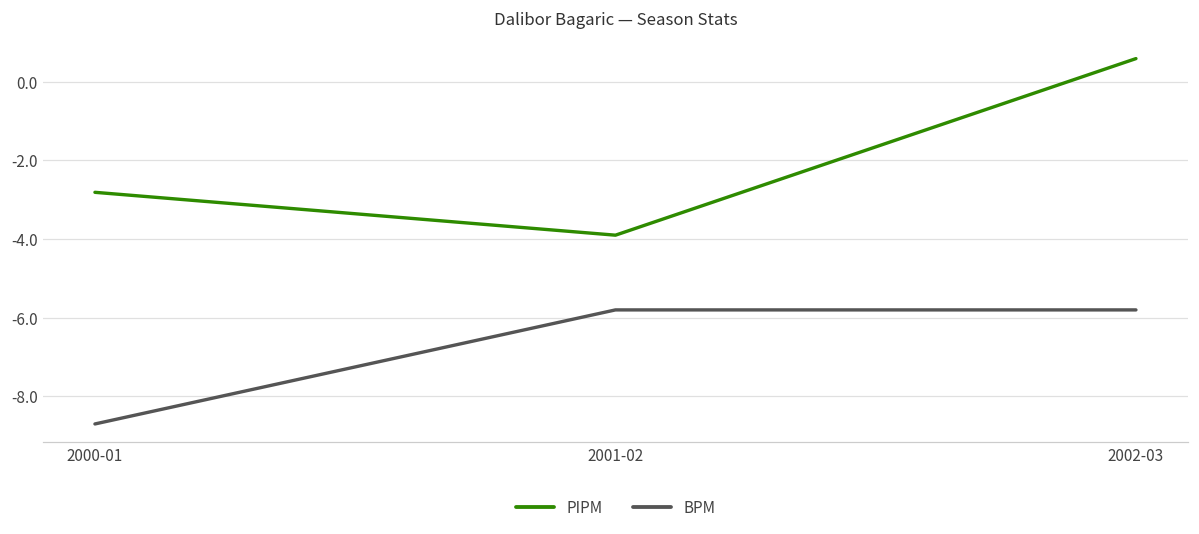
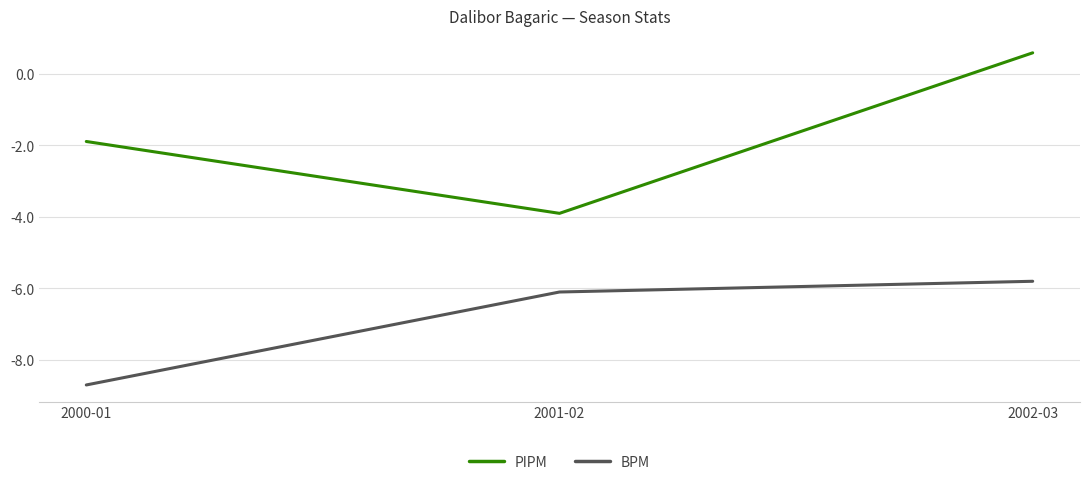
PIPM, 2000-01: -2.8 -> -1.9
BPM, 2001-02: -5.8 -> -6.1
